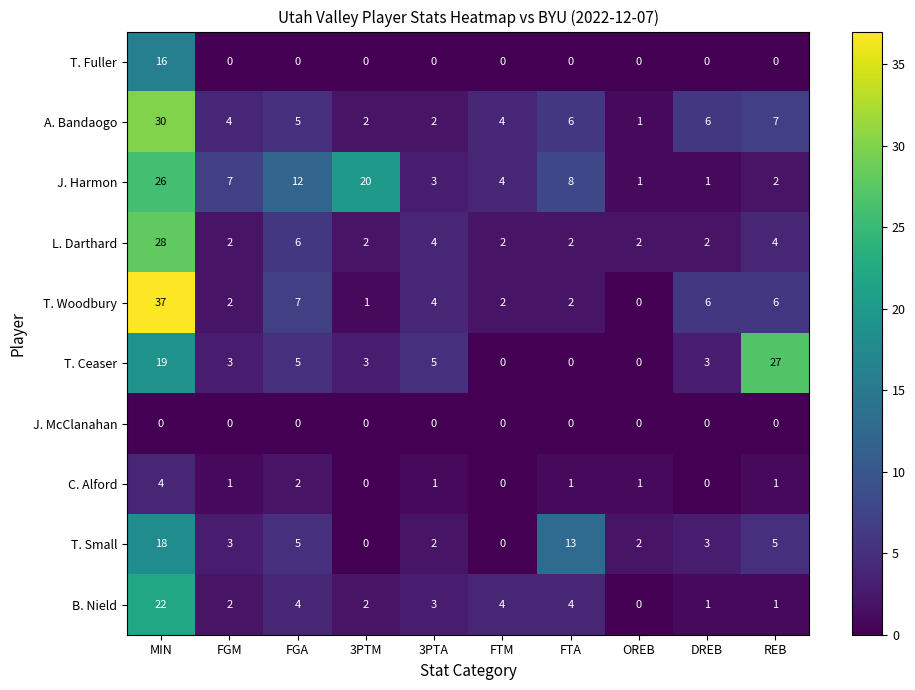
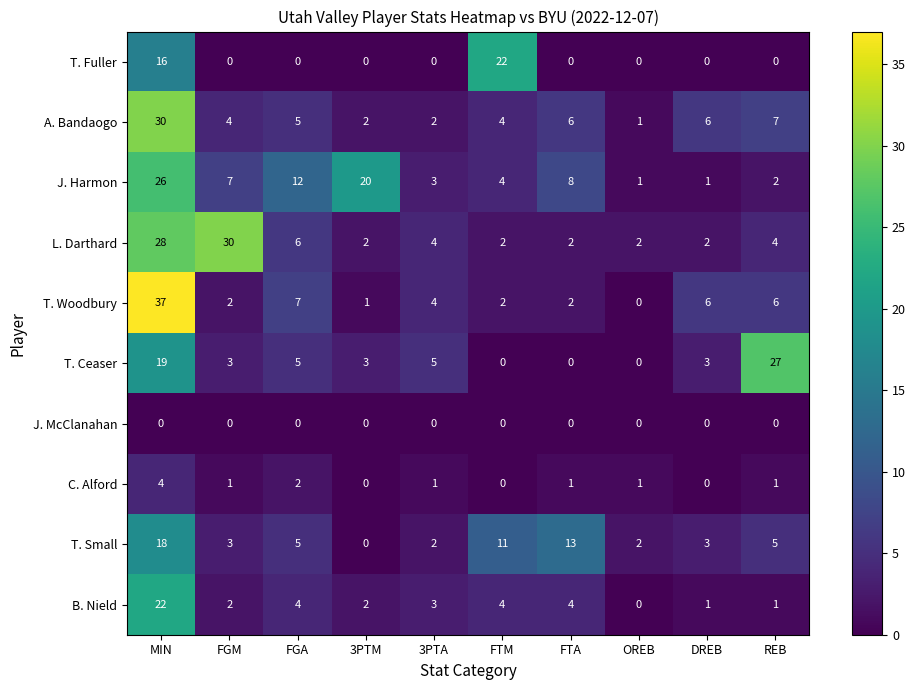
T. Fuller, FTM: 0 -> 22
L. Darthard, FGM: 2 -> 30
T. Small, FTM: 0 -> 11
